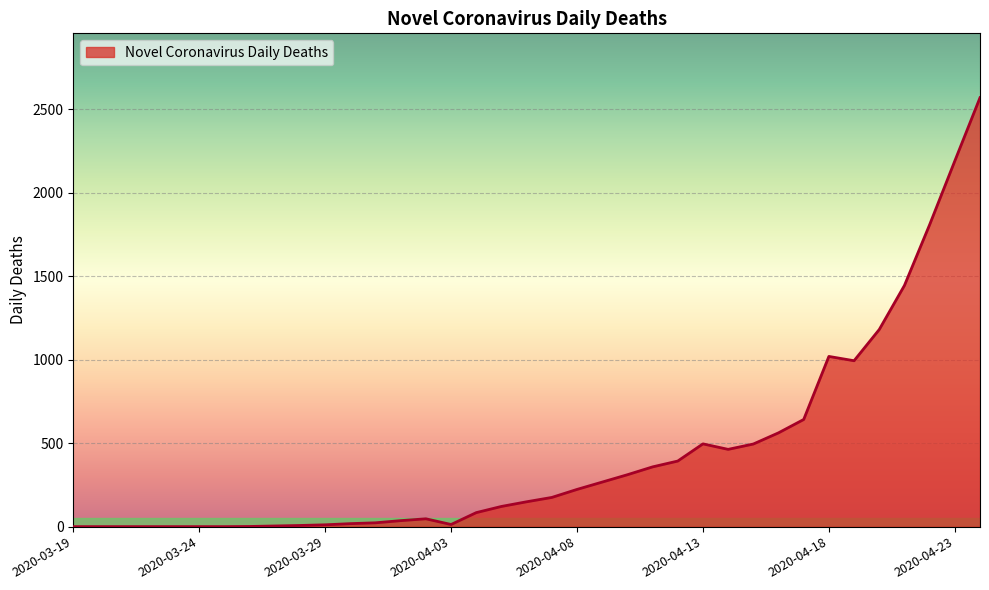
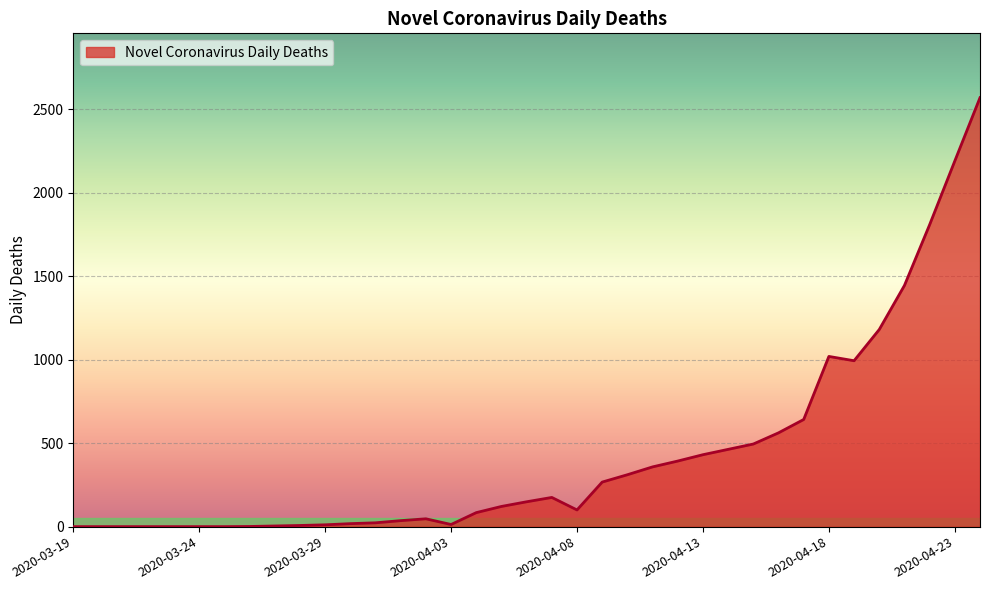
2020-04-08: 220 -> 100
2020-04-13: 500 -> 430
